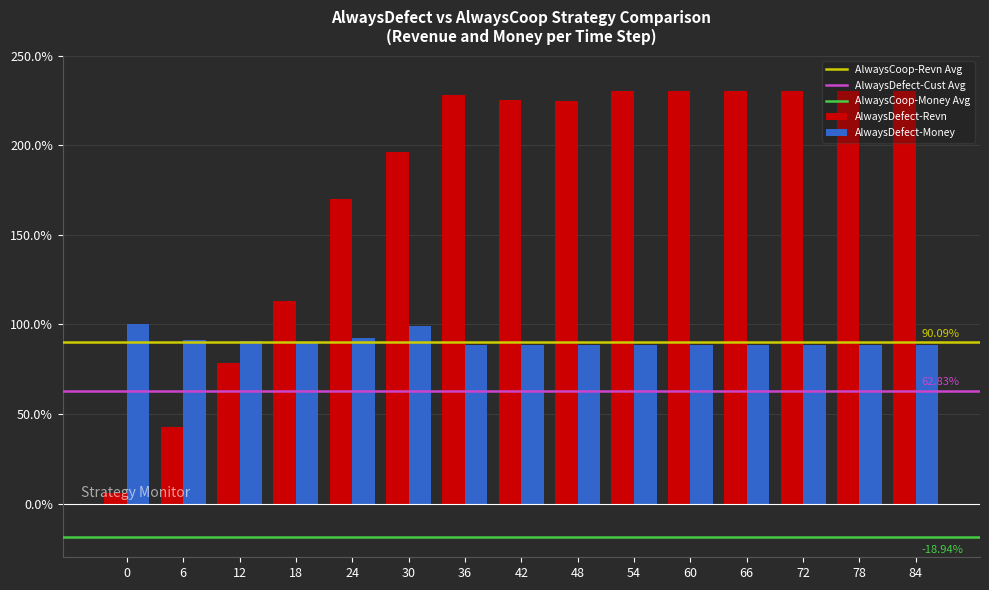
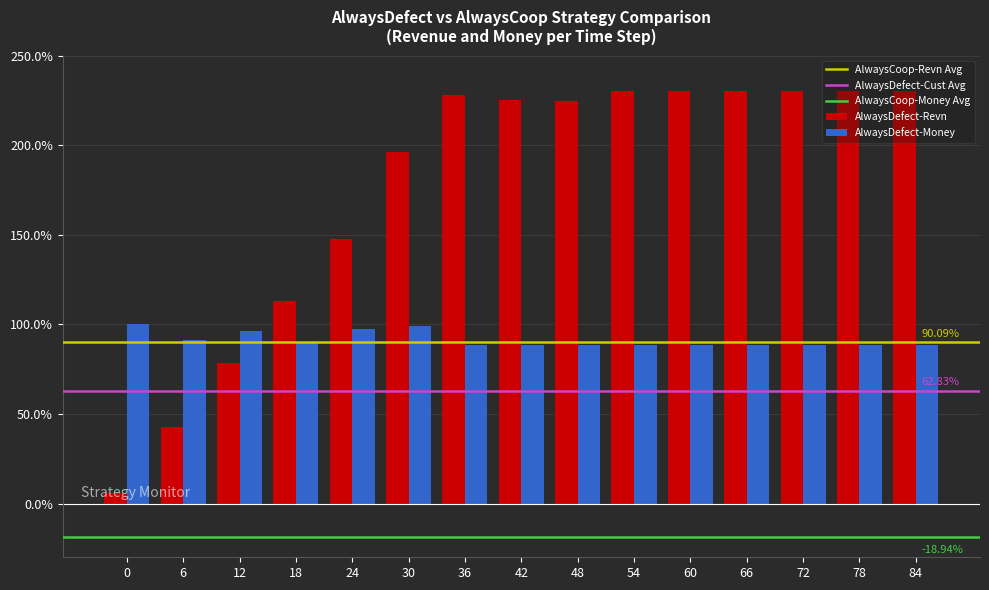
AlwaysDefect-Money, 12: 91% -> 96%
AlwaysDefect-Revn, 24: 170% -> 147%
AlwaysDefect-Money, 24: 92% -> 97%
